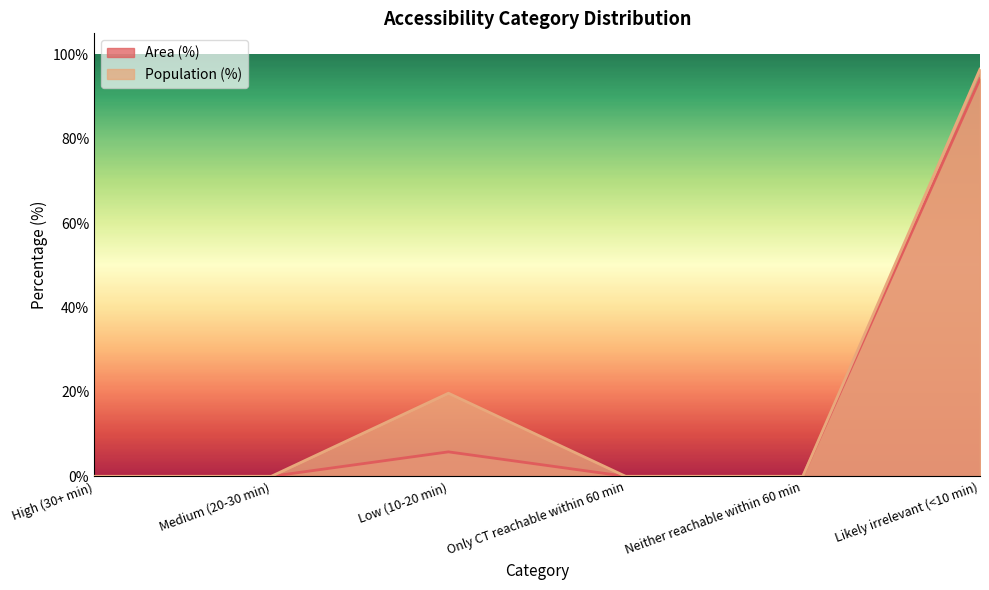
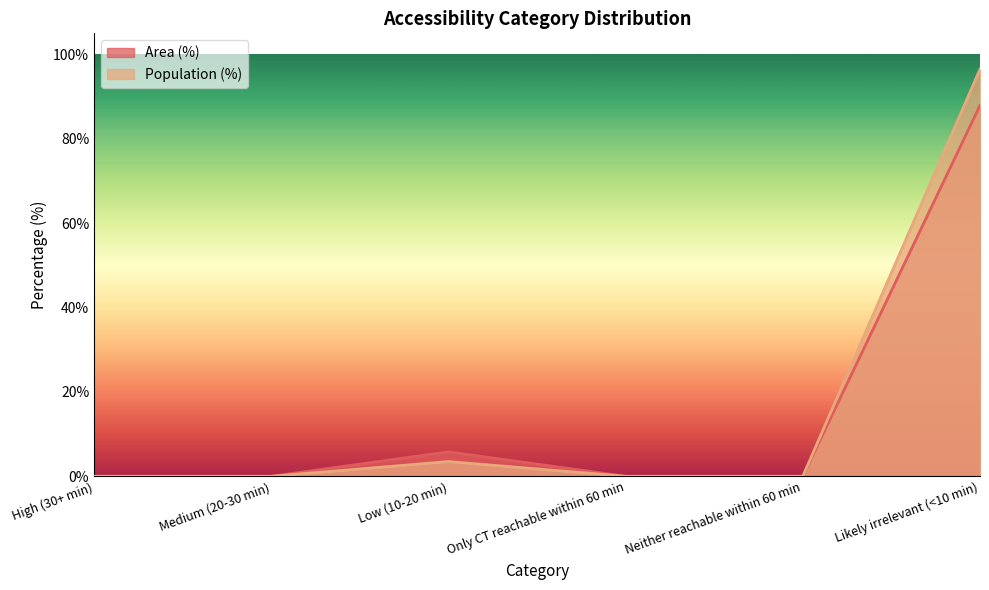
Population (%), Low (10-20 min): 20% -> 4%
Area (%), Likely irrelevant (<10 min): 94% -> 88%
